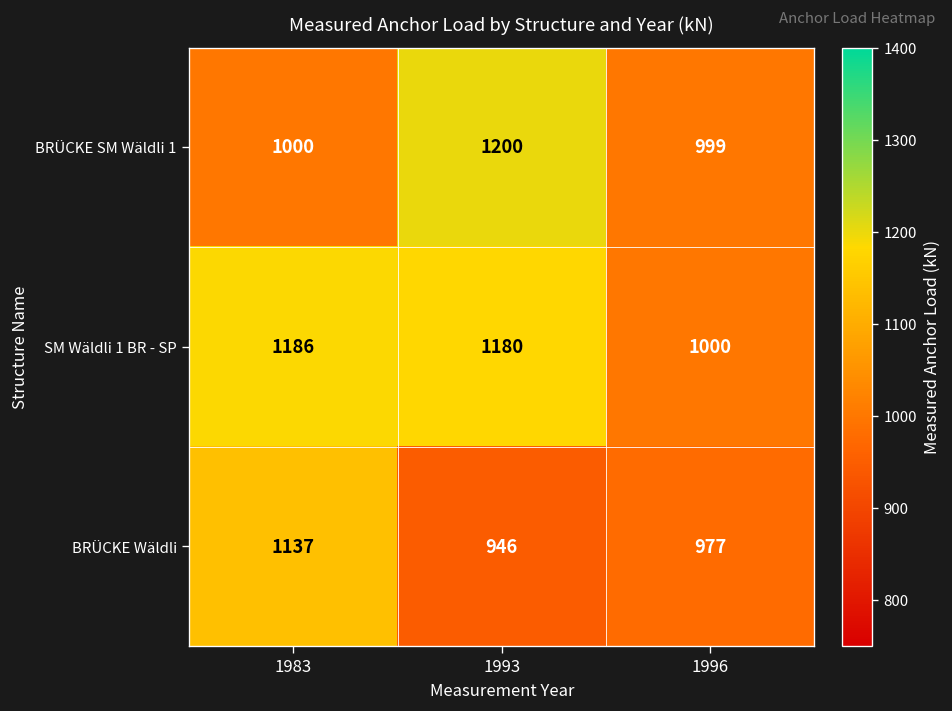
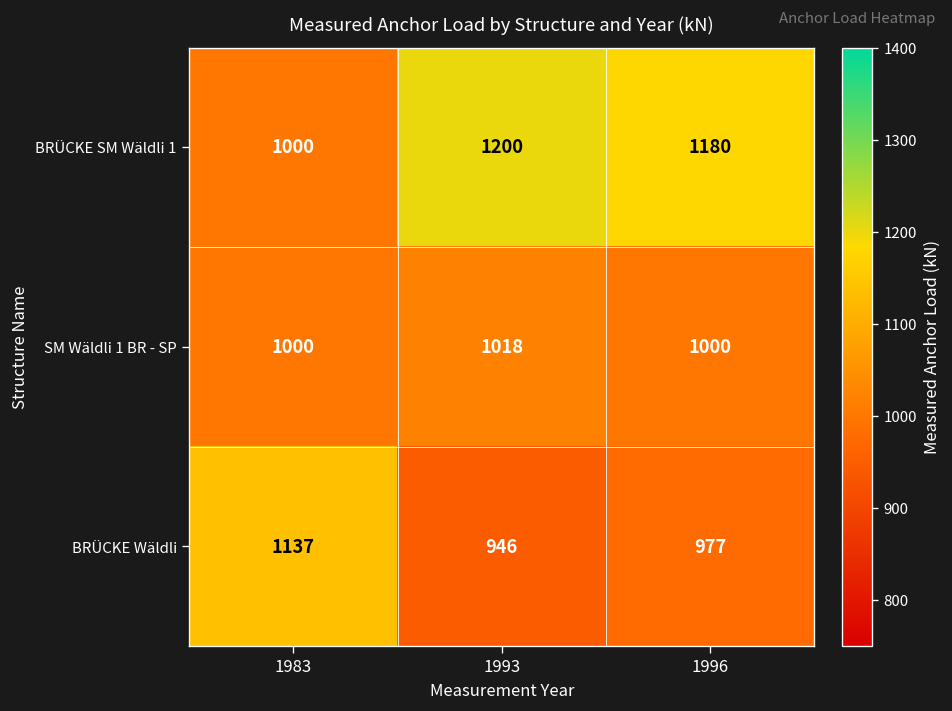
BRÜCKE SM Wäldli 1, 1996: 999 -> 1180
SM Wäldli 1 BR - SP, 1983: 1186 -> 1000
SM Wäldli 1 BR - SP, 1993: 1180 -> 1018
